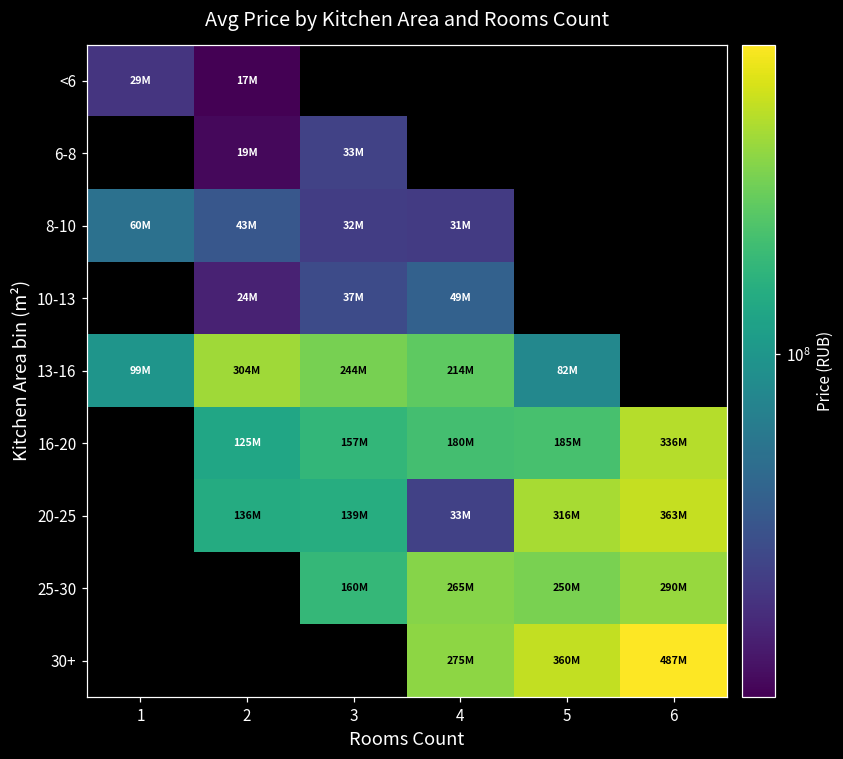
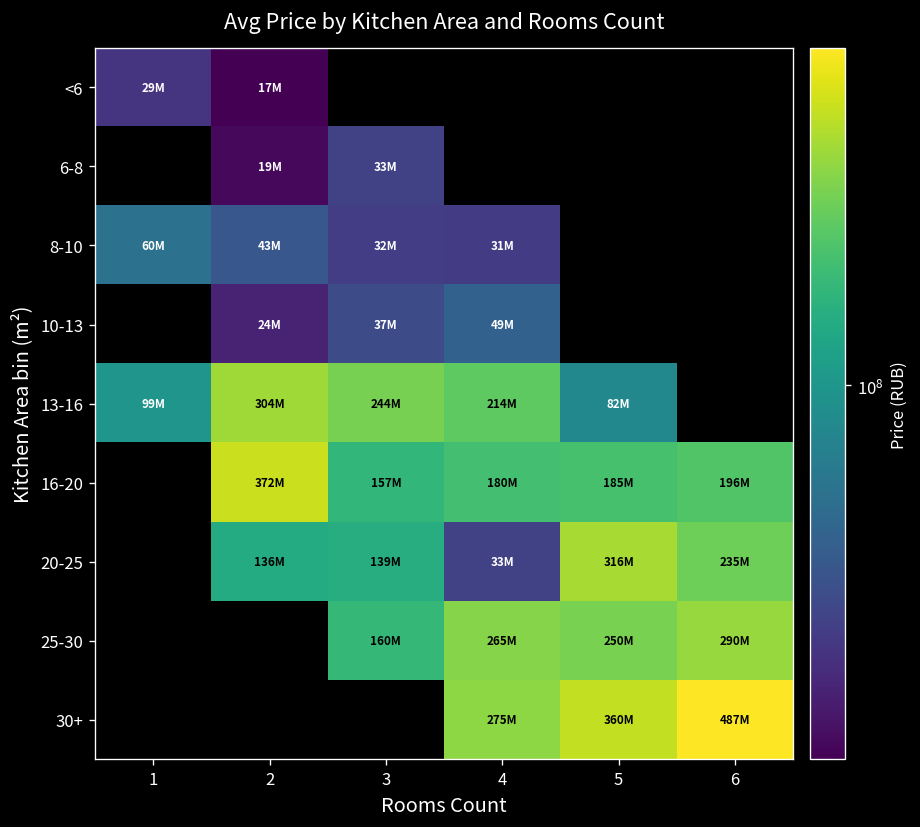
16-20, 2: 125M -> 372M
16-20, 6: 336M -> 196M
20-25, 6: 363M -> 235M
